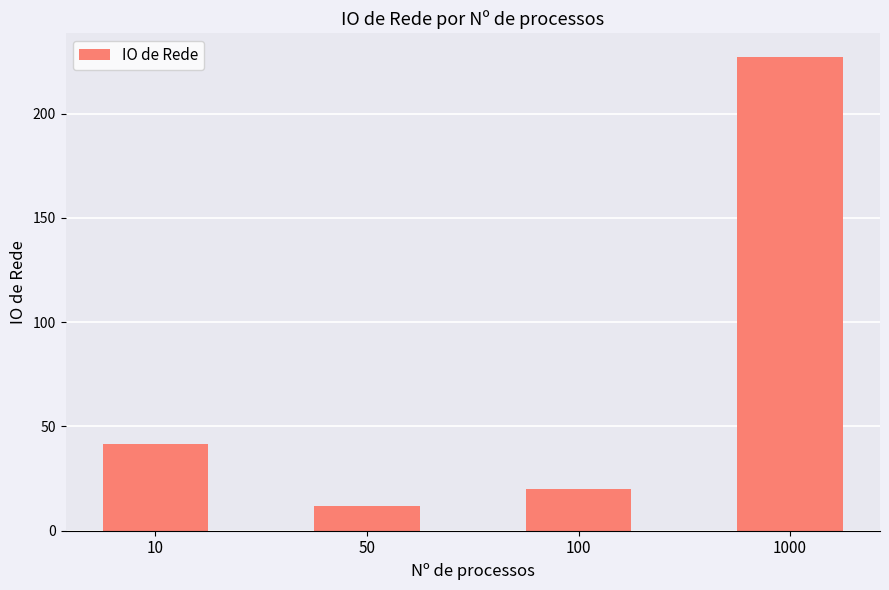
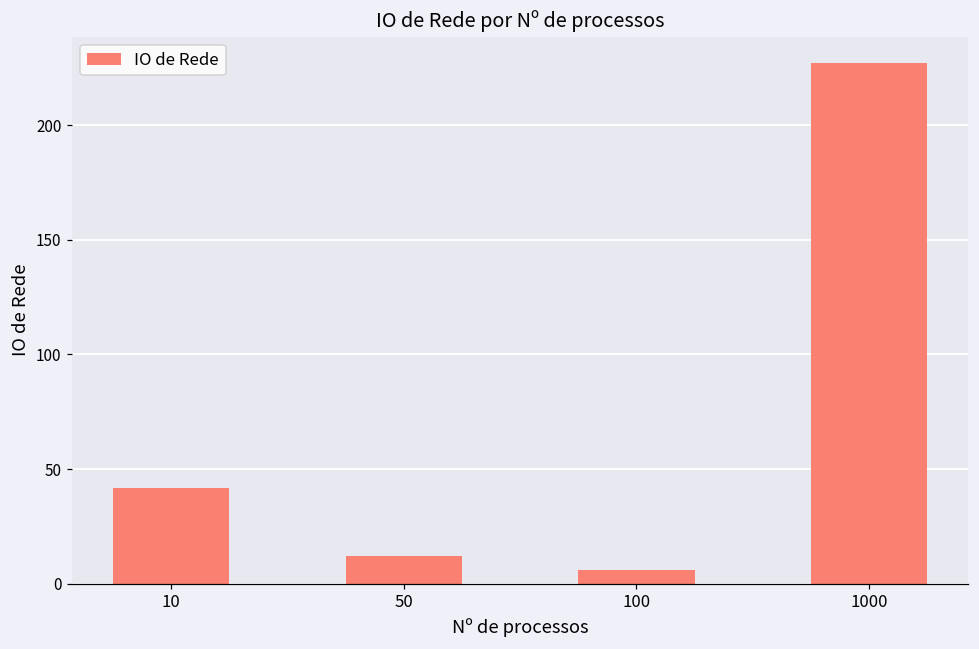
100: 20 -> 6
